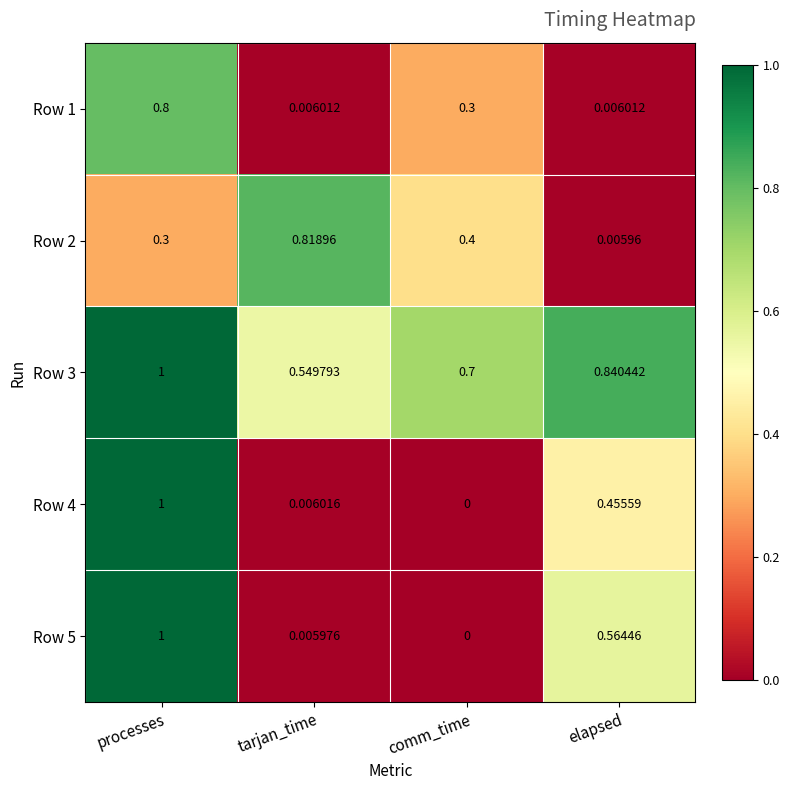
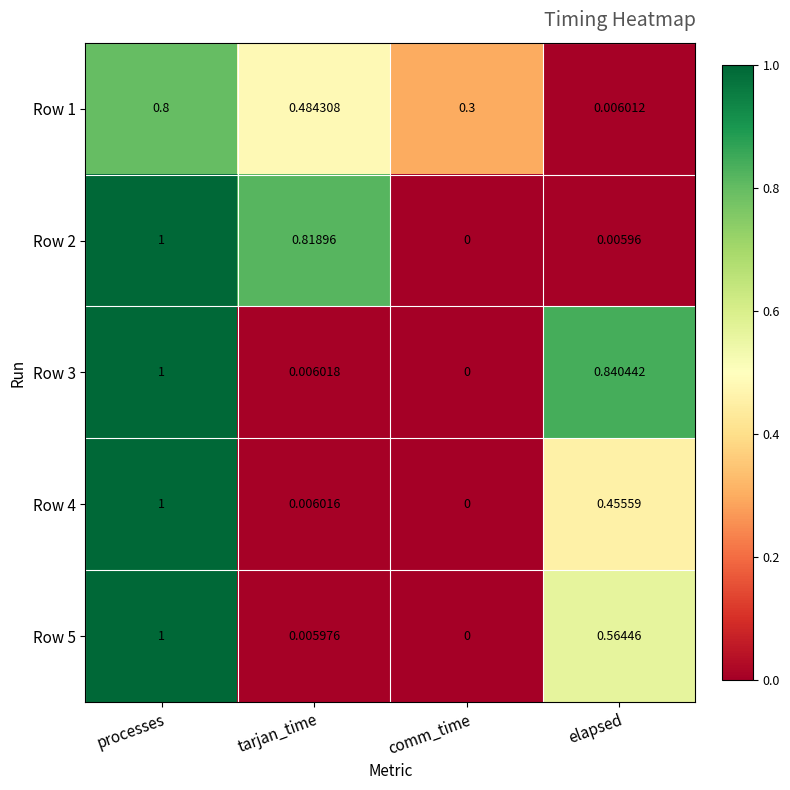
Row 1, tarjan_time: 0.006012 -> 0.484308
Row 2, processes: 0.3 -> 1
Row 2, comm_time: 0.4 -> 0
Row 3, tarjan_time: 0.549793 -> 0.006018
Row 3, comm_time: 0.7 -> 0
